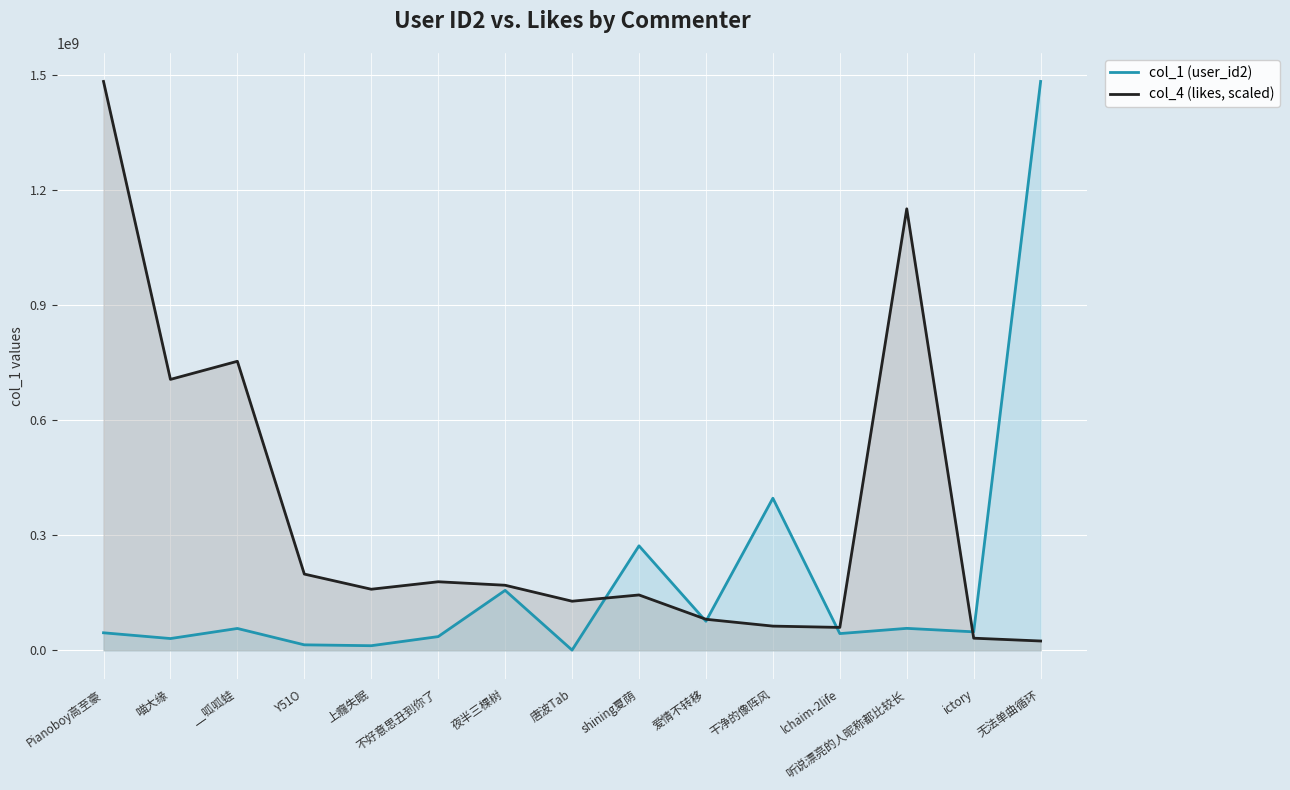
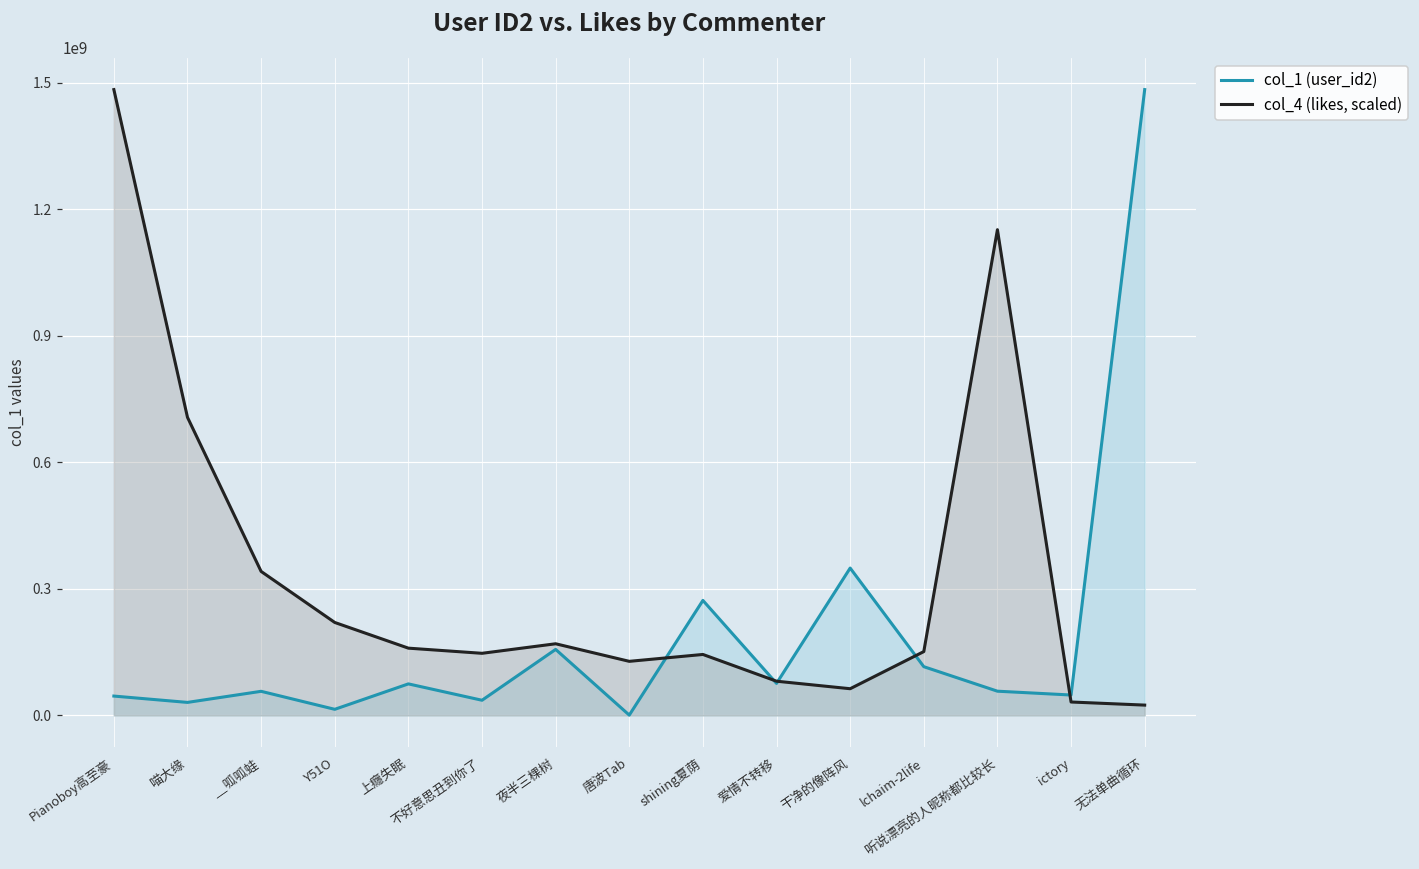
col_4 (likes, scaled), __呱呱蛙: 750000000 -> 340000000
col_4 (likes, scaled), Y51O: 200000000 -> 220000000
col_1 (user_id2), 上癮失眠: 10000000 -> 70000000
col_4 (likes, scaled), 不好意思丑到你了: 180000000 -> 150000000
col_1 (user_id2), 干净的像阵风: 400000000 -> 350000000
col_1 (user_id2), lchaim-2life: 40000000 -> 120000000
col_4 (likes, scaled), lchaim-2life: 60000000 -> 150000000
